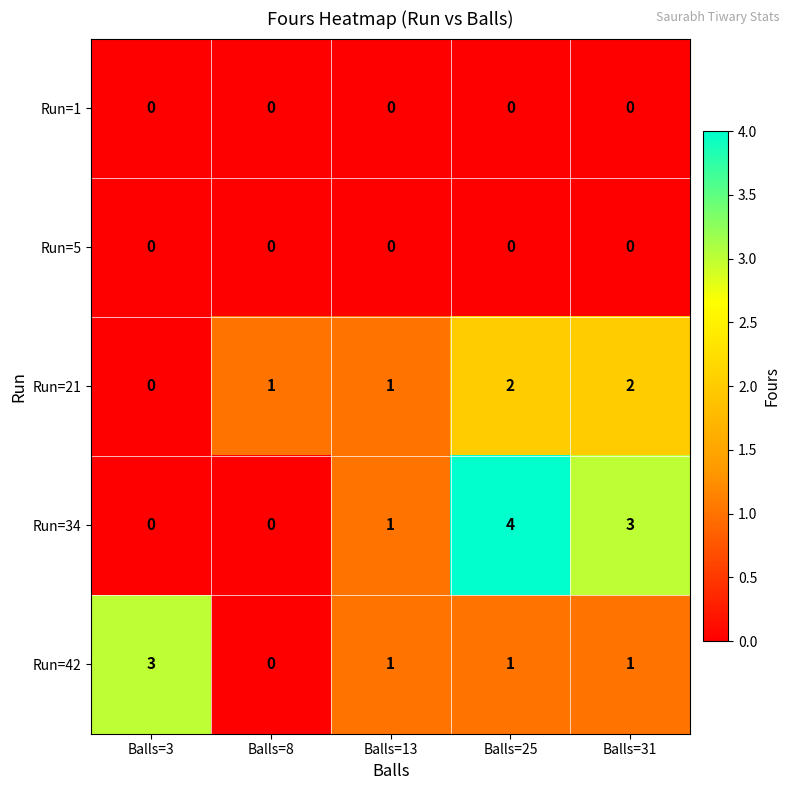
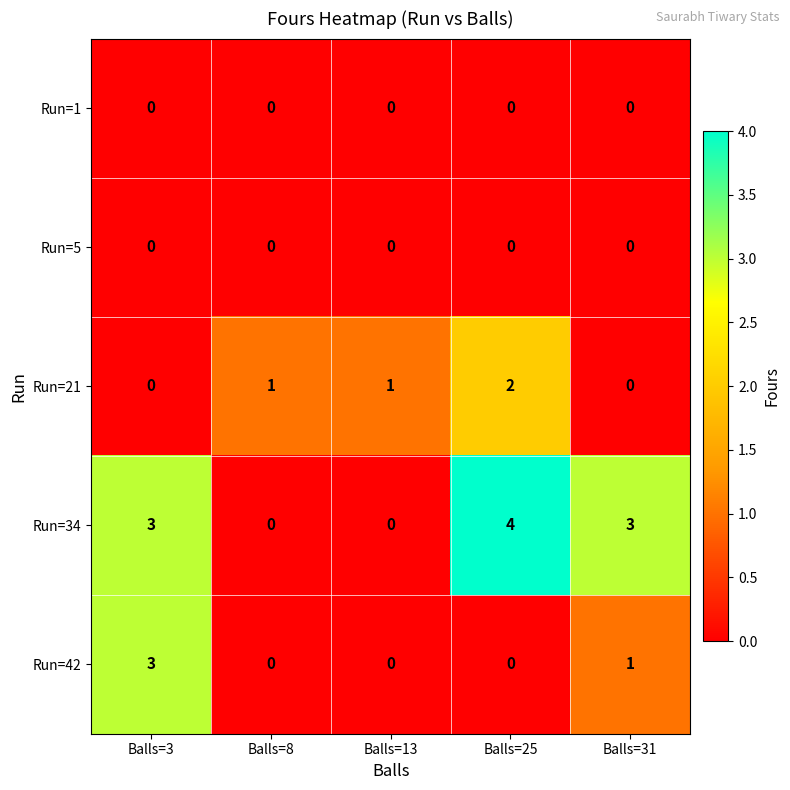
Run=21, Balls=31: 2 -> 0
Run=34, Balls=3: 0 -> 3
Run=34, Balls=13: 1 -> 0
Run=42, Balls=13: 1 -> 0
Run=42, Balls=25: 1 -> 0
